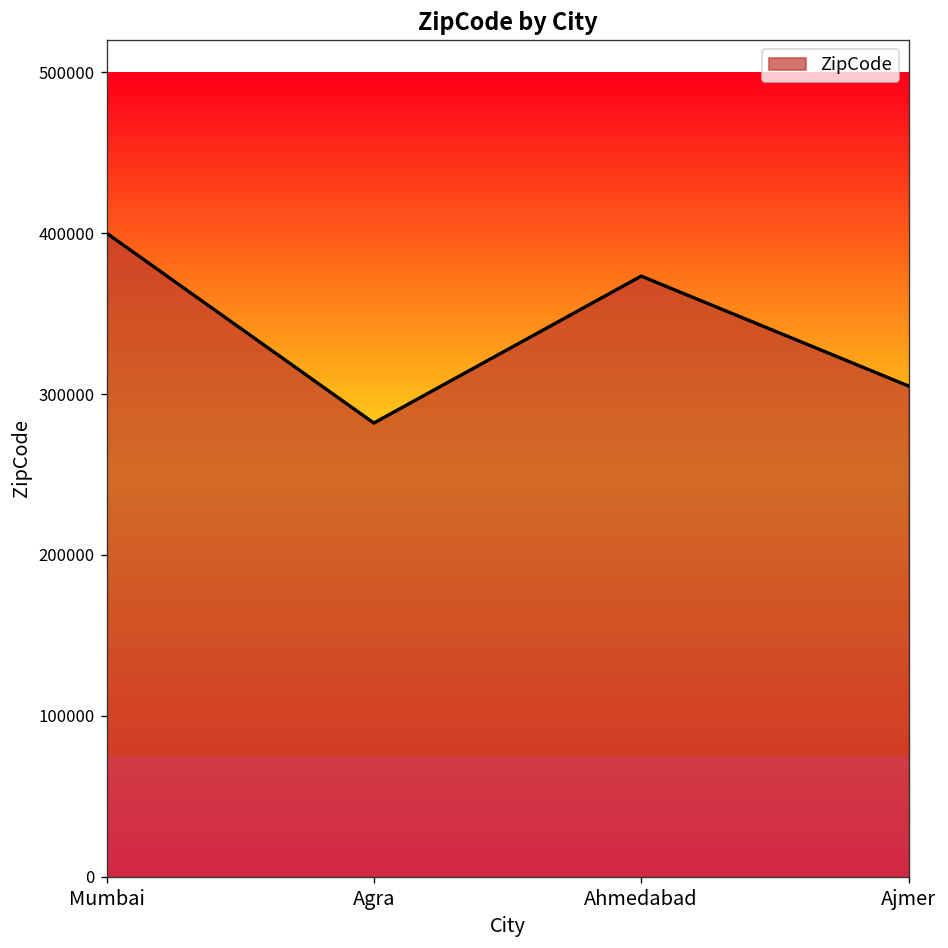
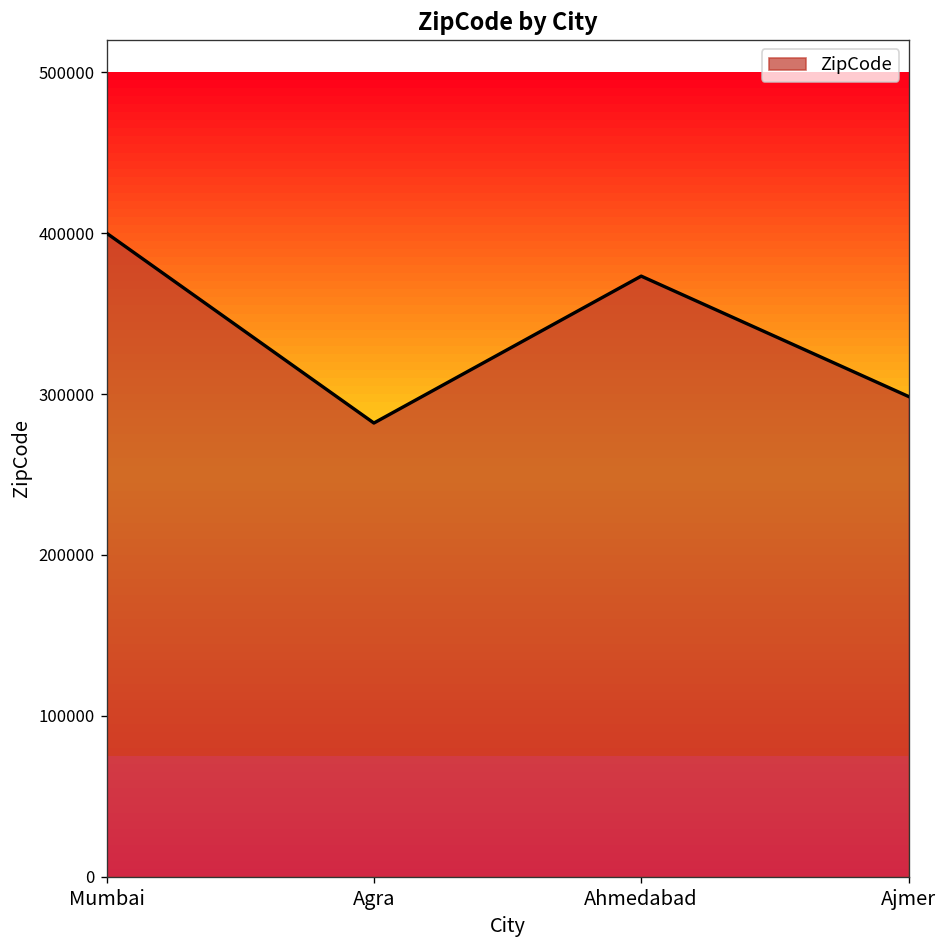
Ajmer: 305000 -> 298000
